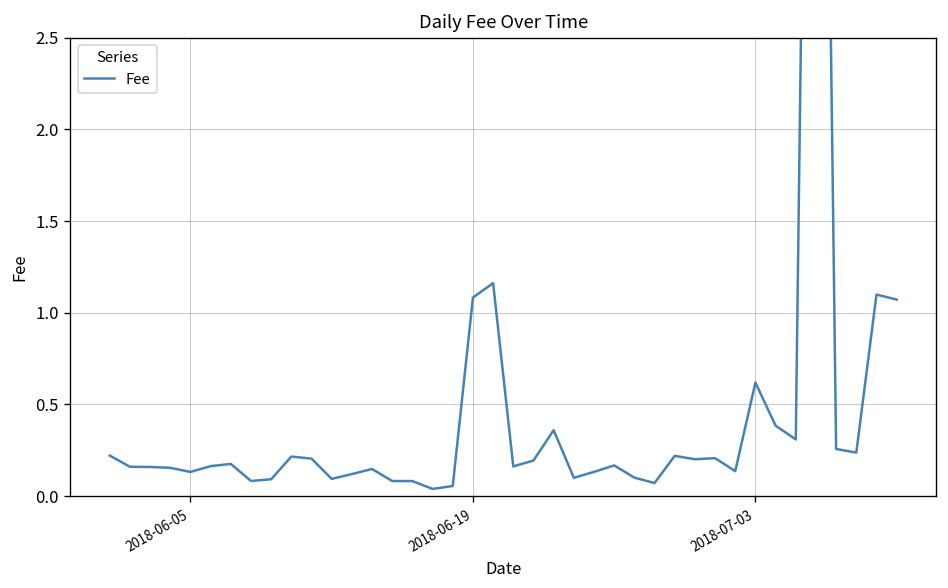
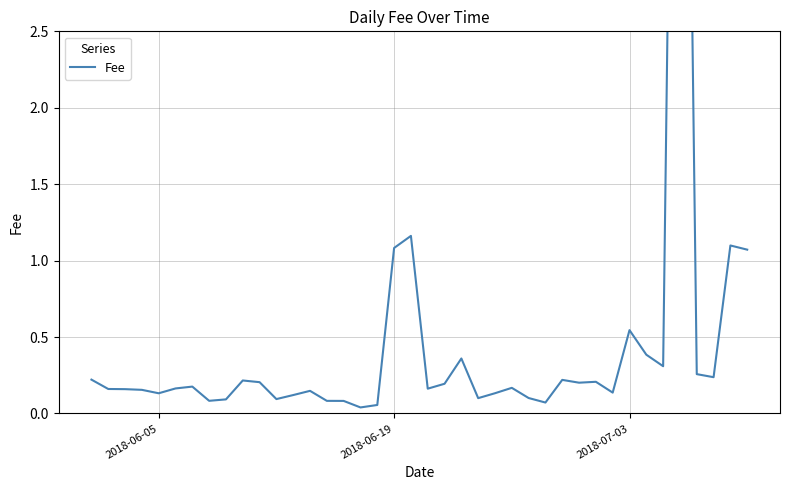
2018-07-03: 0.62 -> 0.55
